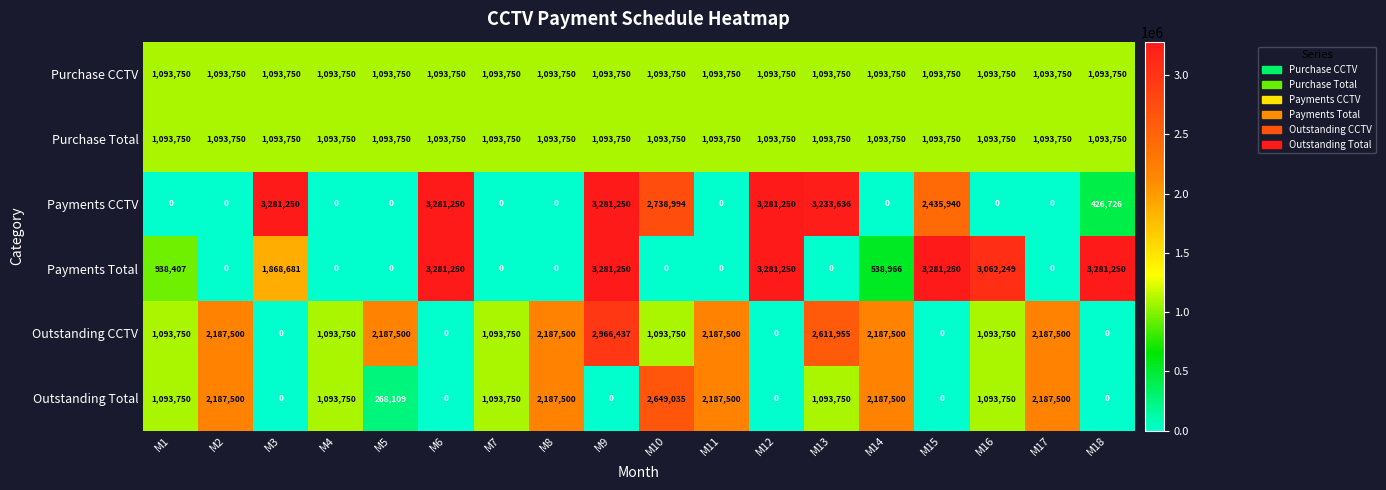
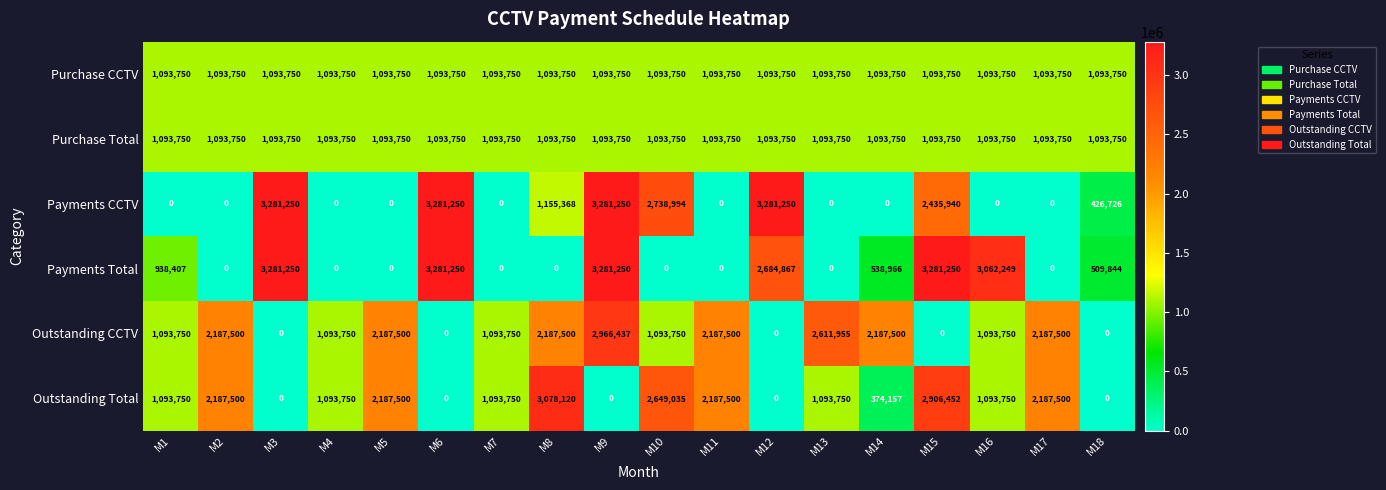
Payments CCTV, M8: 0 -> 1,155,368
Payments CCTV, M13: 3,233,636 -> 0
Payments Total, M3: 1,868,681 -> 3,281,250
Payments Total, M12: 3,281,250 -> 2,684,867
Payments Total, M18: 3,281,250 -> 509,844
Outstanding Total, M5: 268,109 -> 2,187,500
Outstanding Total, M8: 2,187,500 -> 3,078,120
Outstanding Total, M14: 2,187,500 -> 374,157
Outstanding Total, M15: 0 -> 2,906,452
